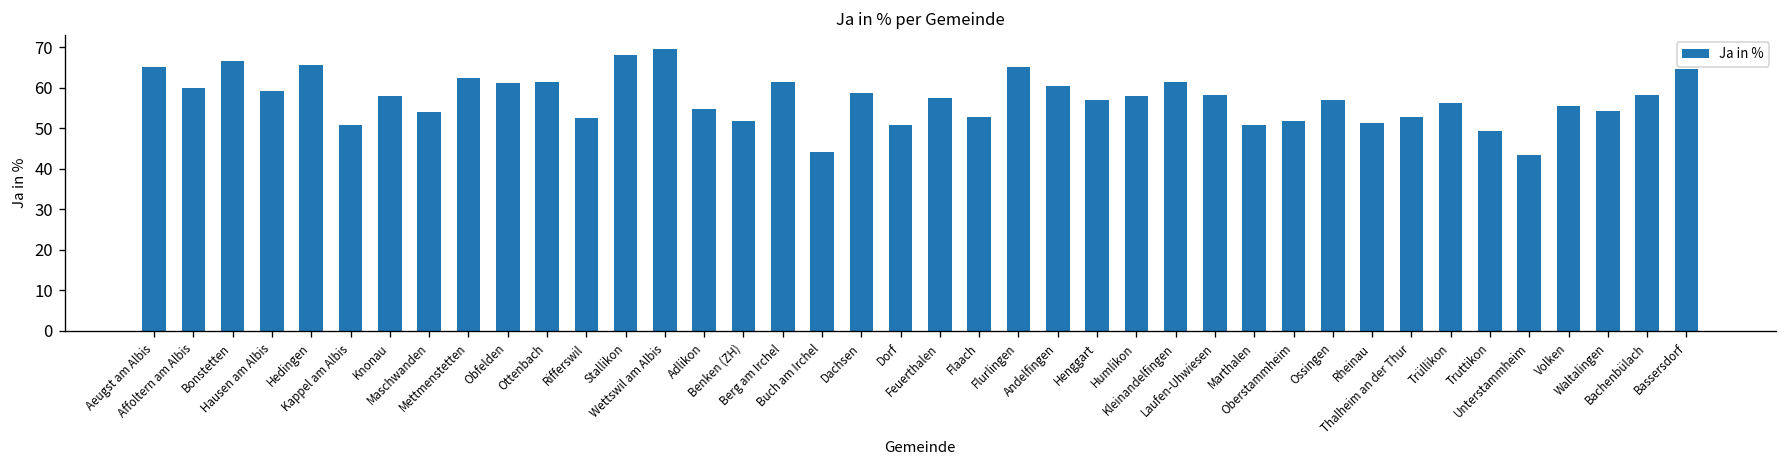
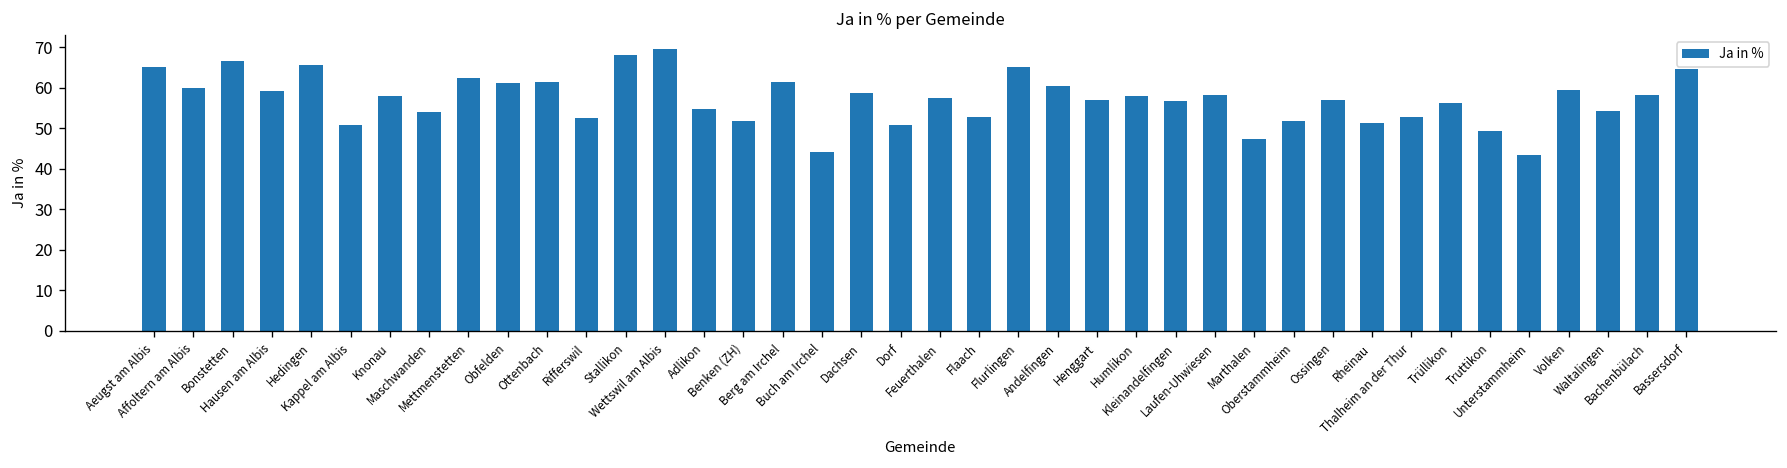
Kleinandelfingen: 61 -> 57
Marthalen: 51 -> 47
Volken: 56 -> 60
